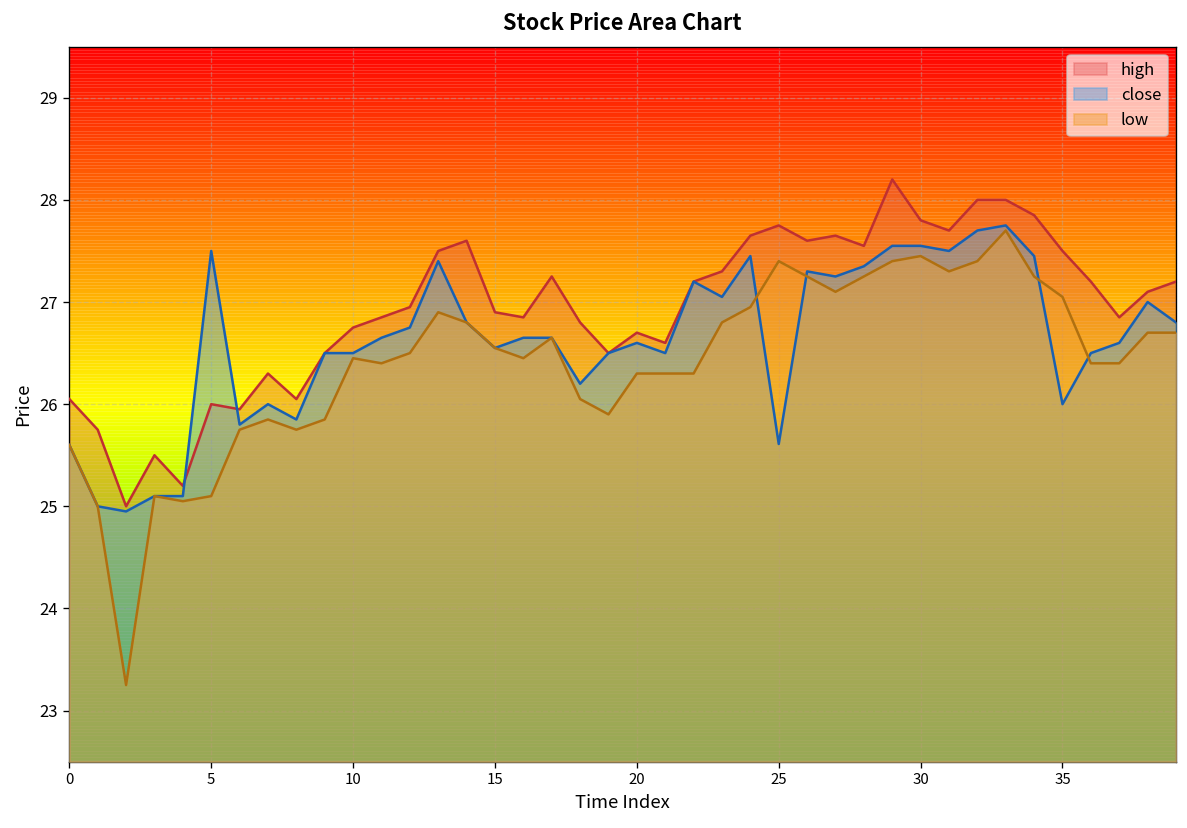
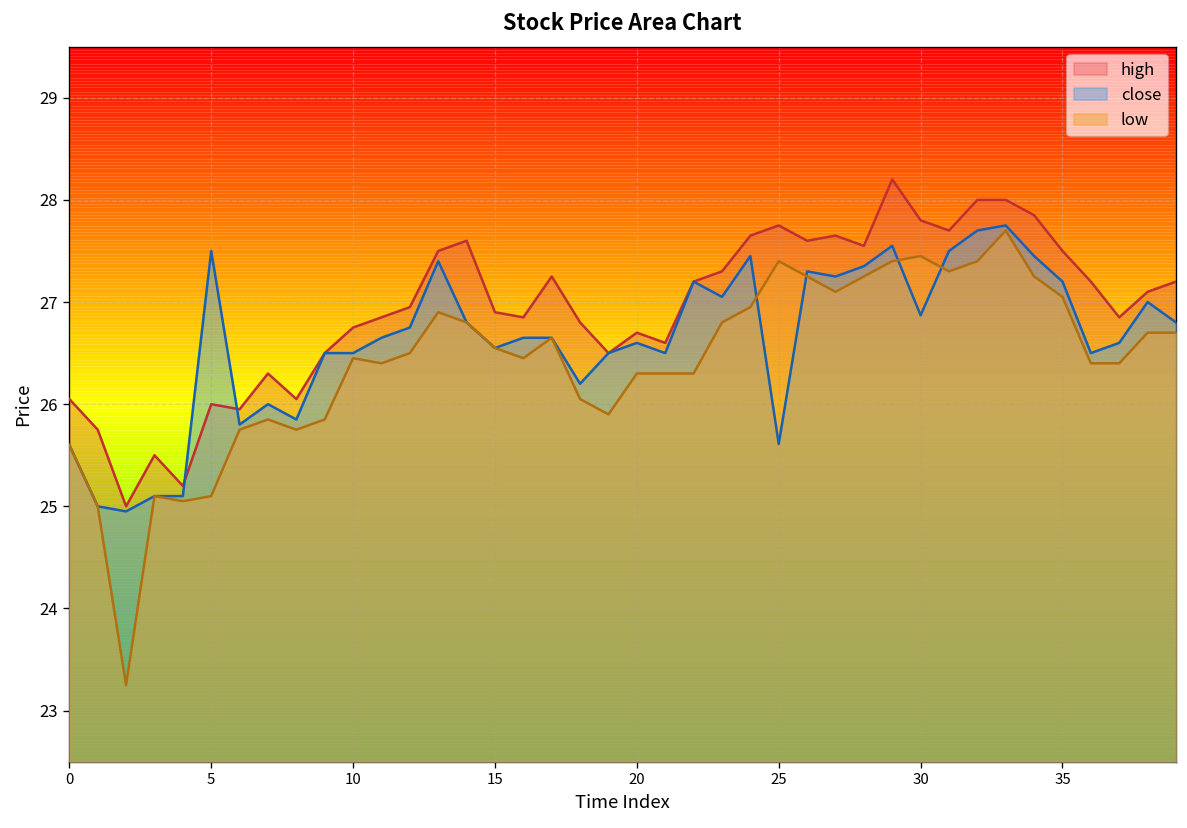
close, 30: 27.6 -> 26.9
close, 35: 26.0 -> 27.2
